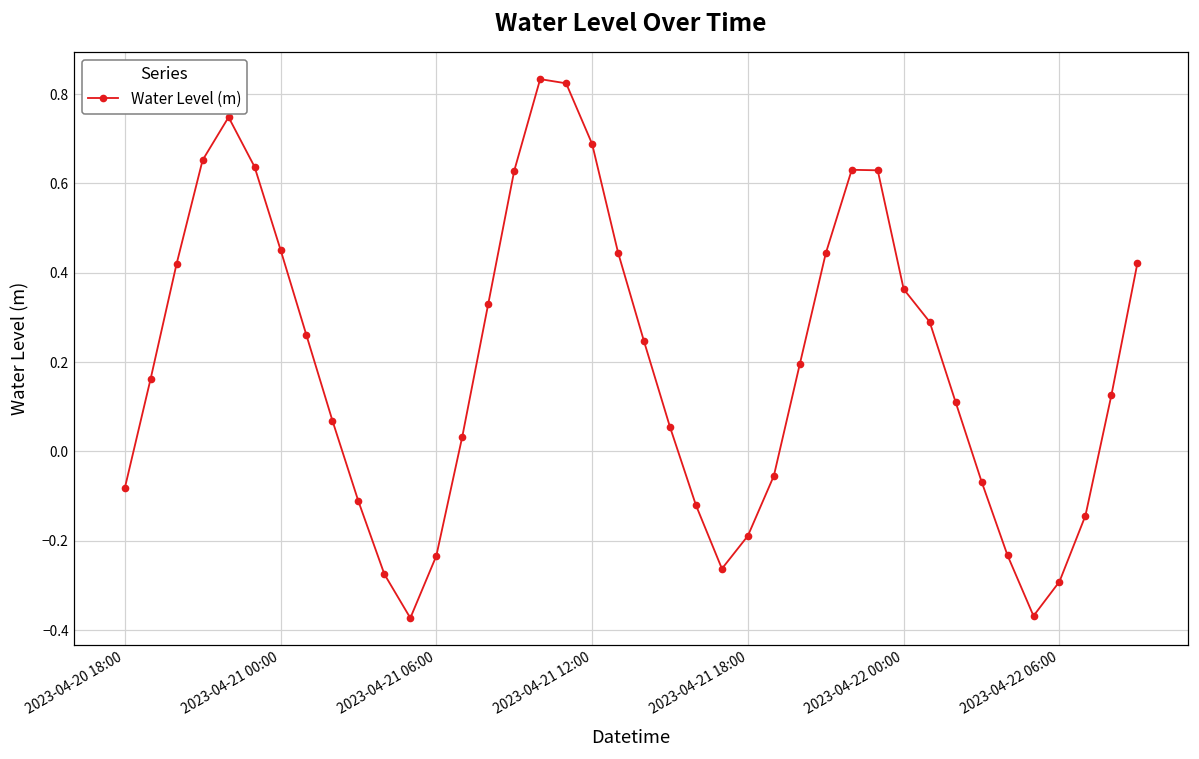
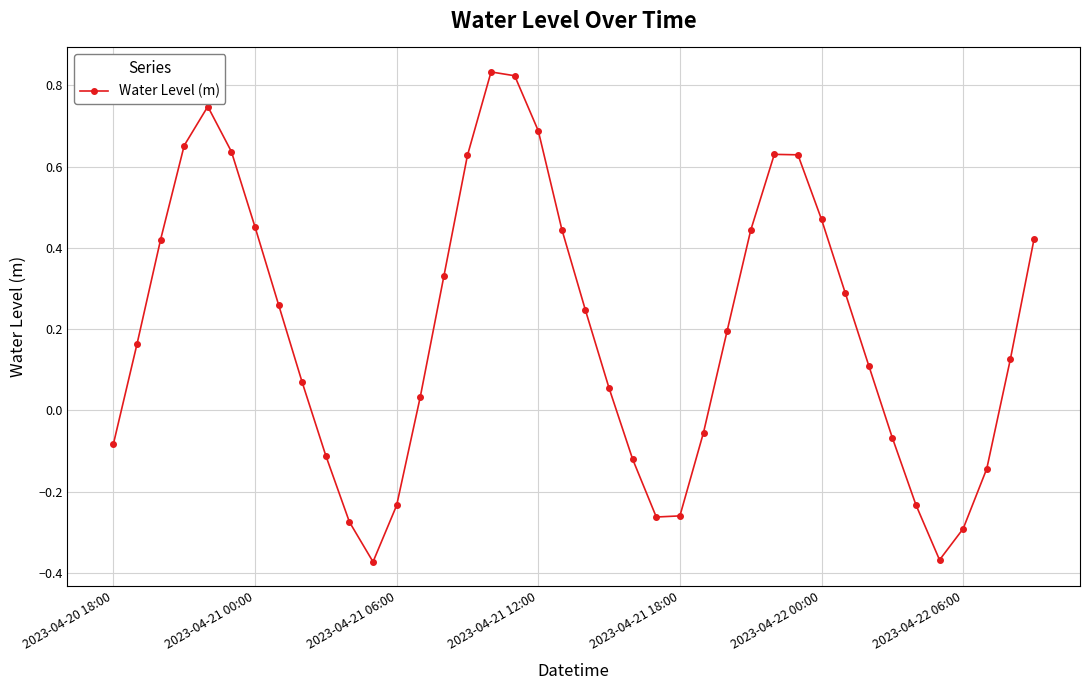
2023-04-21 18:00: -0.19 -> -0.26
2023-04-22 00:00: 0.36 -> 0.47
